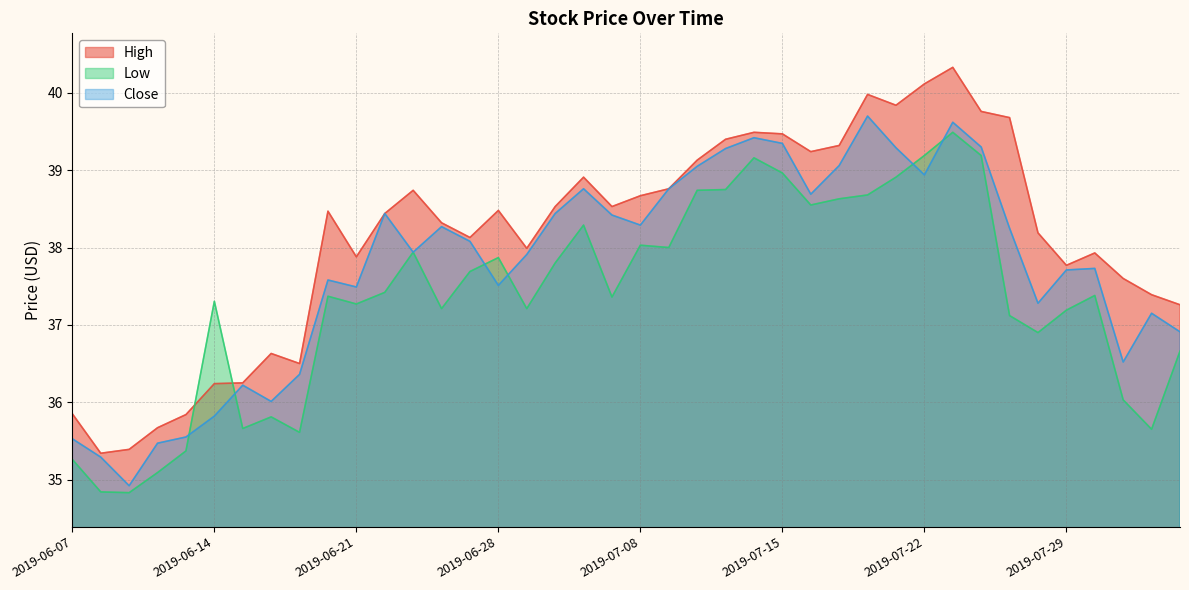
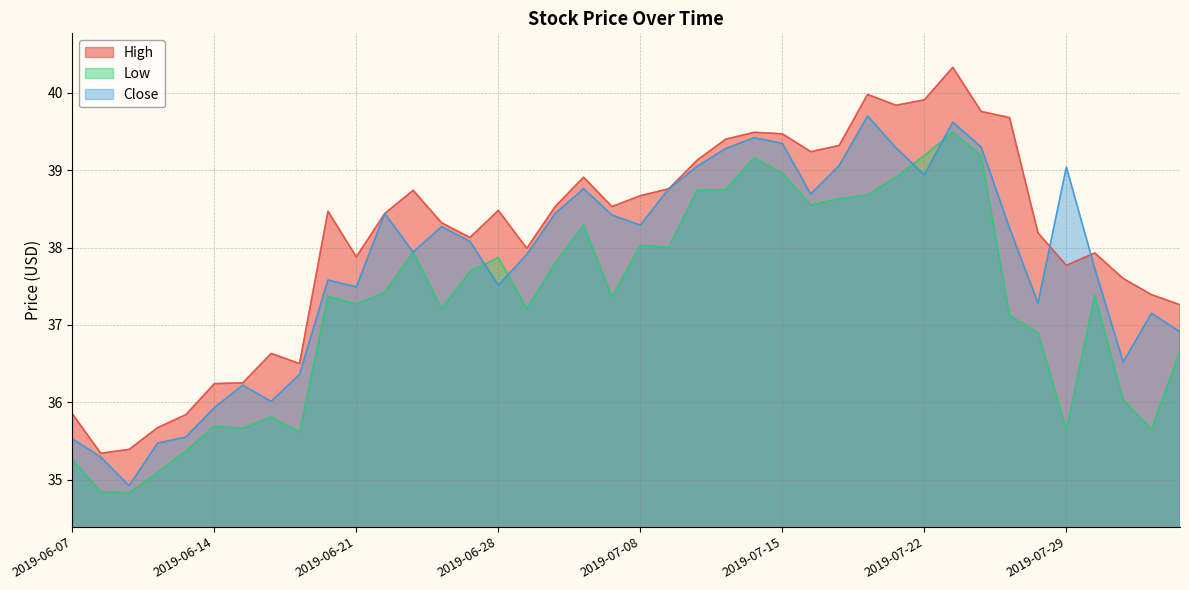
Low, 2019-06-14: 37.3 -> 35.7
Close, 2019-06-14: 35.8 -> 35.9
High, 2019-07-22: 40.1 -> 39.9
Low, 2019-07-29: 37.2 -> 35.6
Close, 2019-07-29: 37.7 -> 39.0
